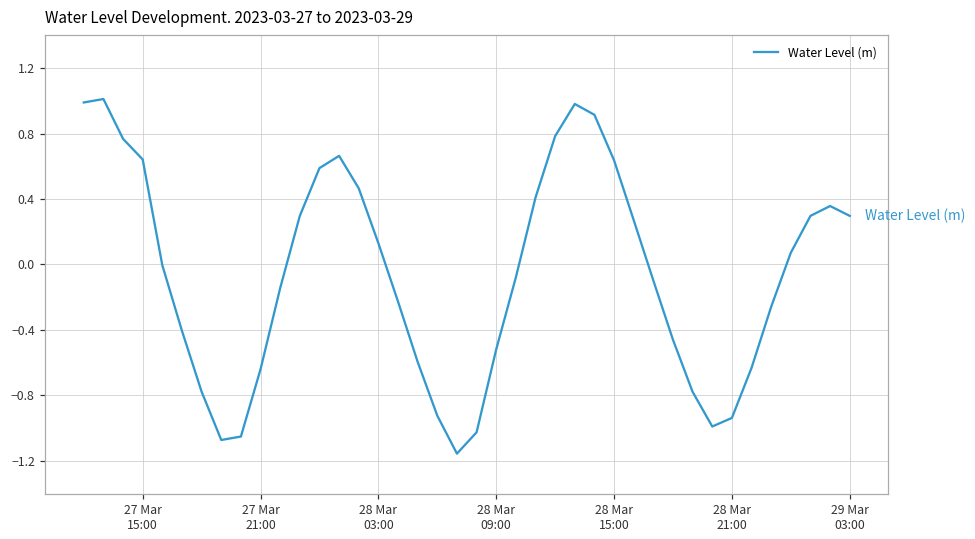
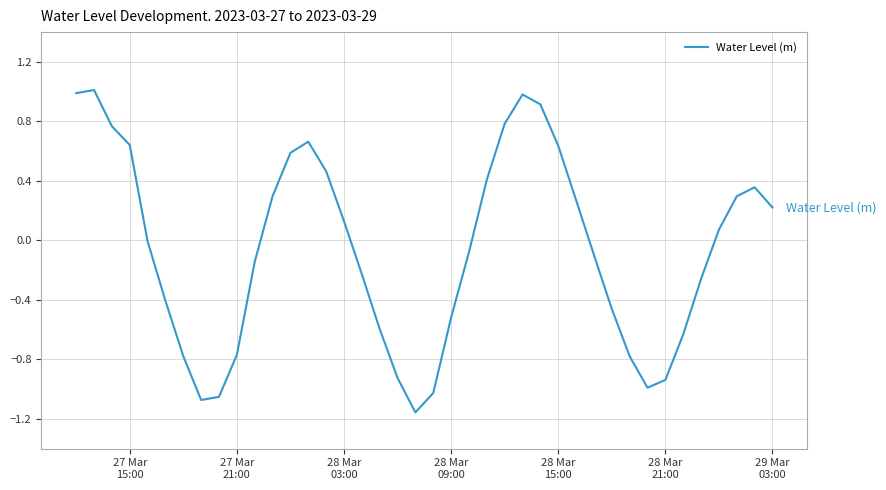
27 Mar 21:00: -0.64 -> -0.77
29 Mar 03:00: 0.30 -> 0.22
